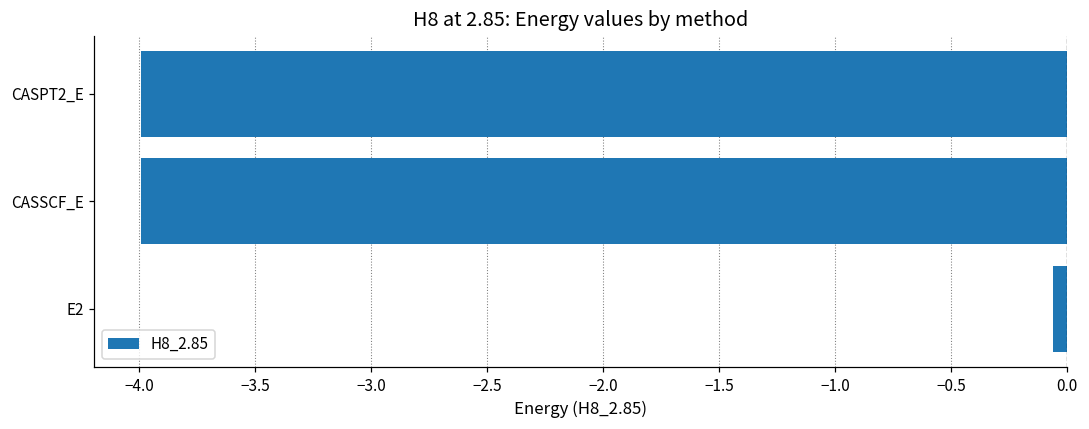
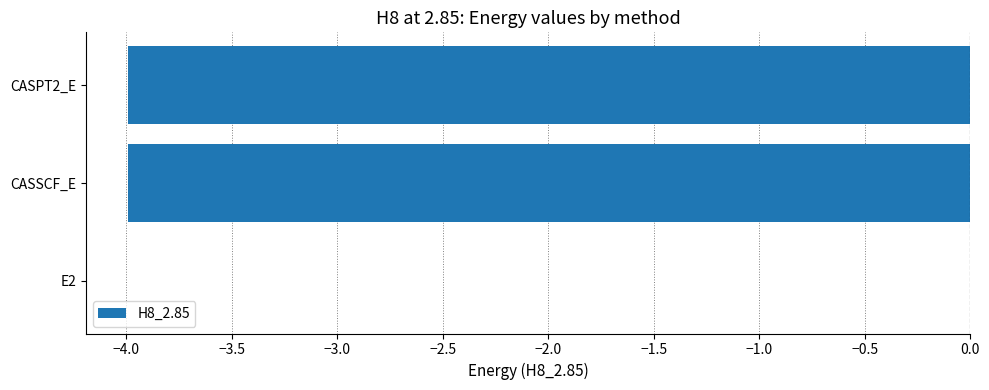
E2: -0.06 -> 0.00
